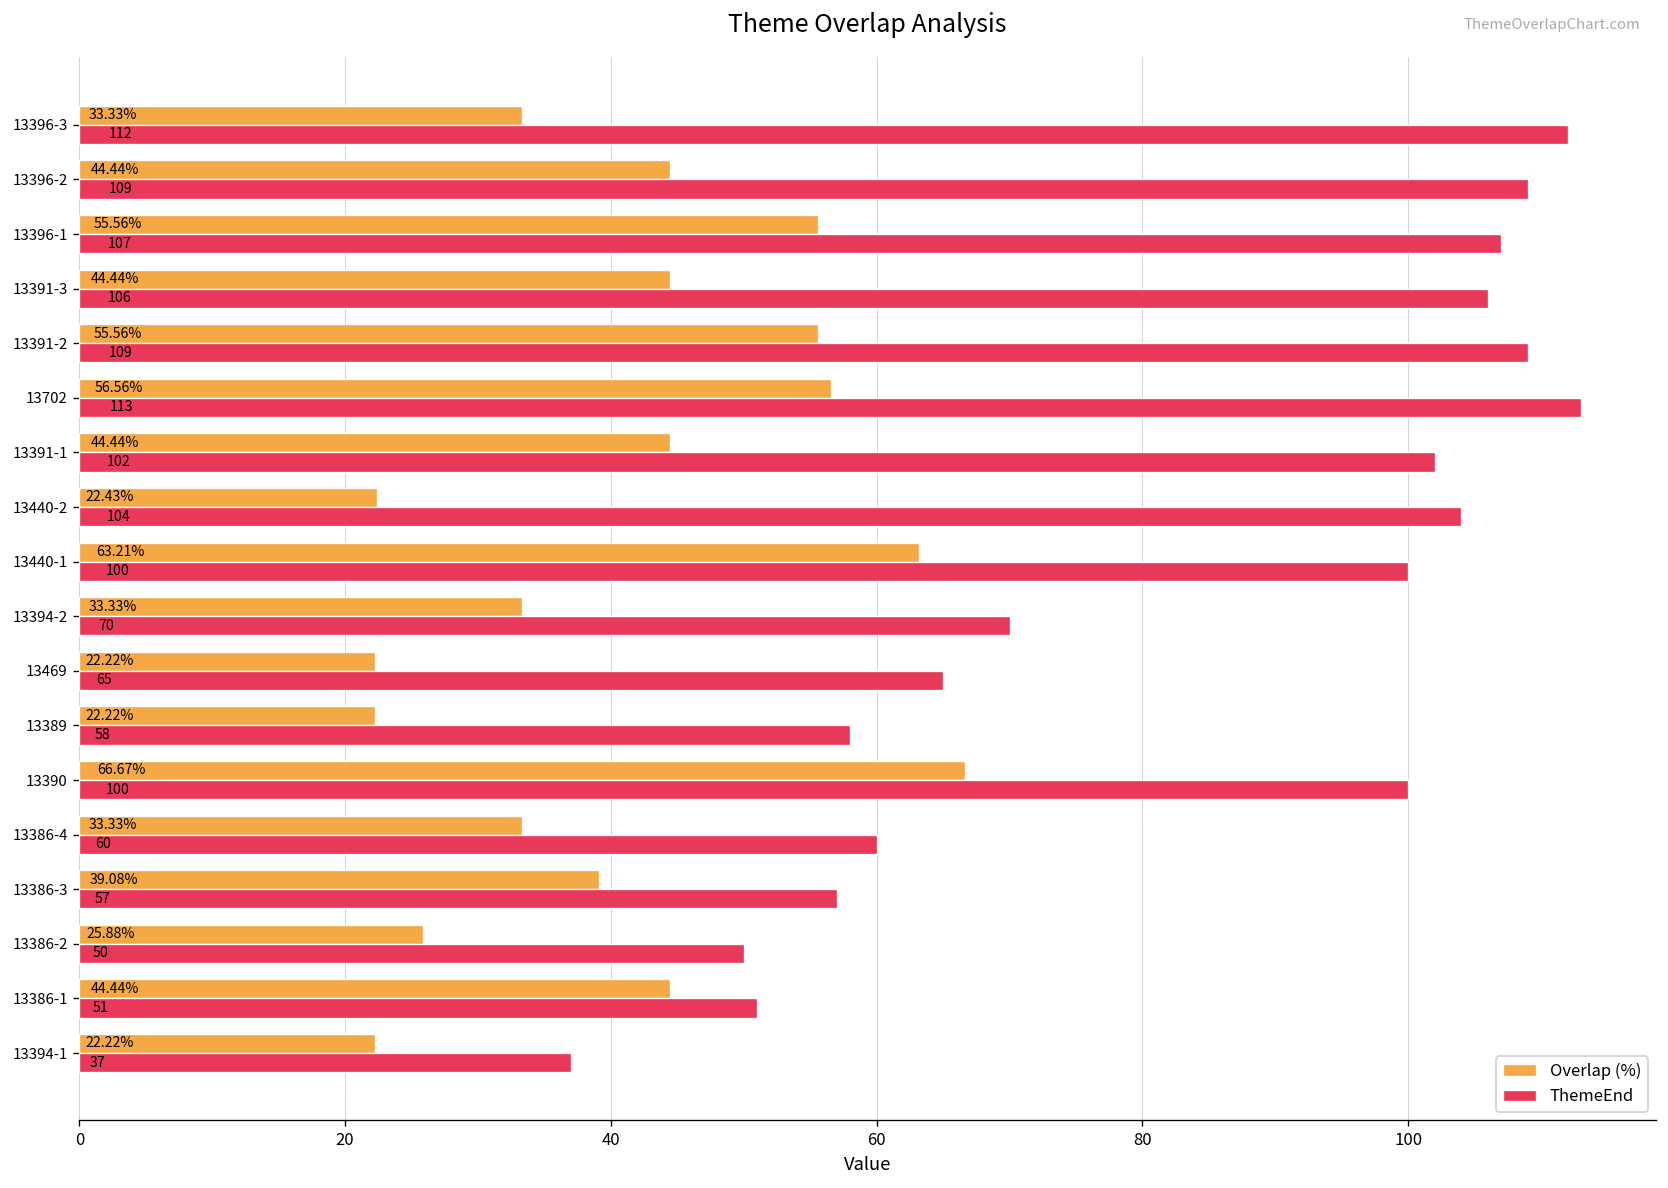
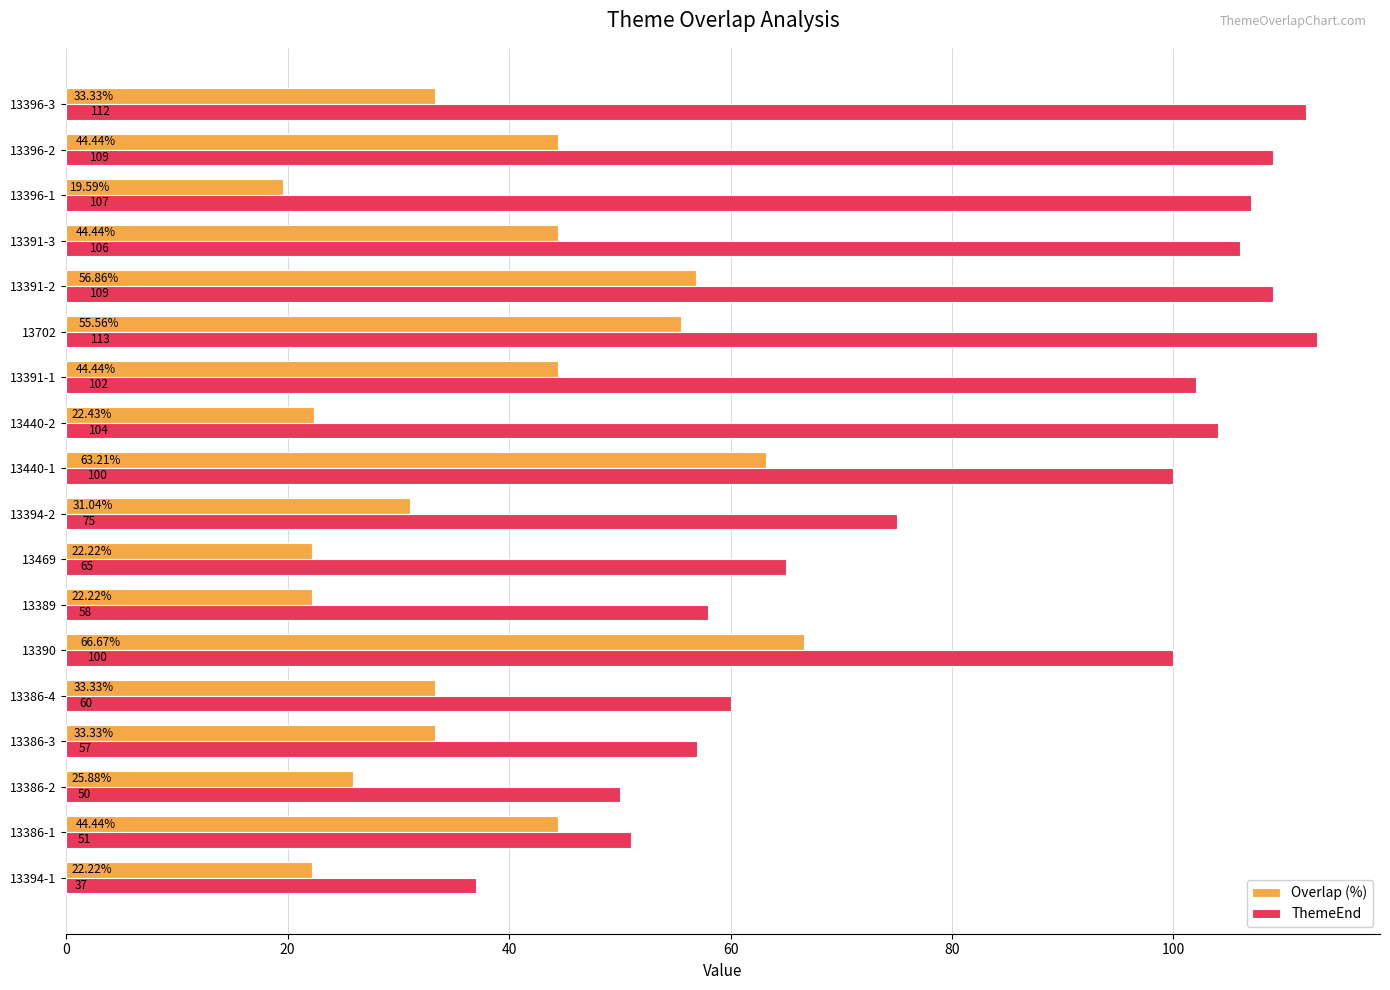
Overlap (%), 13396-1: 55.56% -> 19.59%
Overlap (%), 13391-2: 55.56% -> 56.86%
Overlap (%), 13702: 56.56% -> 55.56%
Overlap (%), 13394-2: 33.33% -> 31.04%
ThemeEnd, 13394-2: 70 -> 75
Overlap (%), 13386-3: 39.08% -> 33.33%
